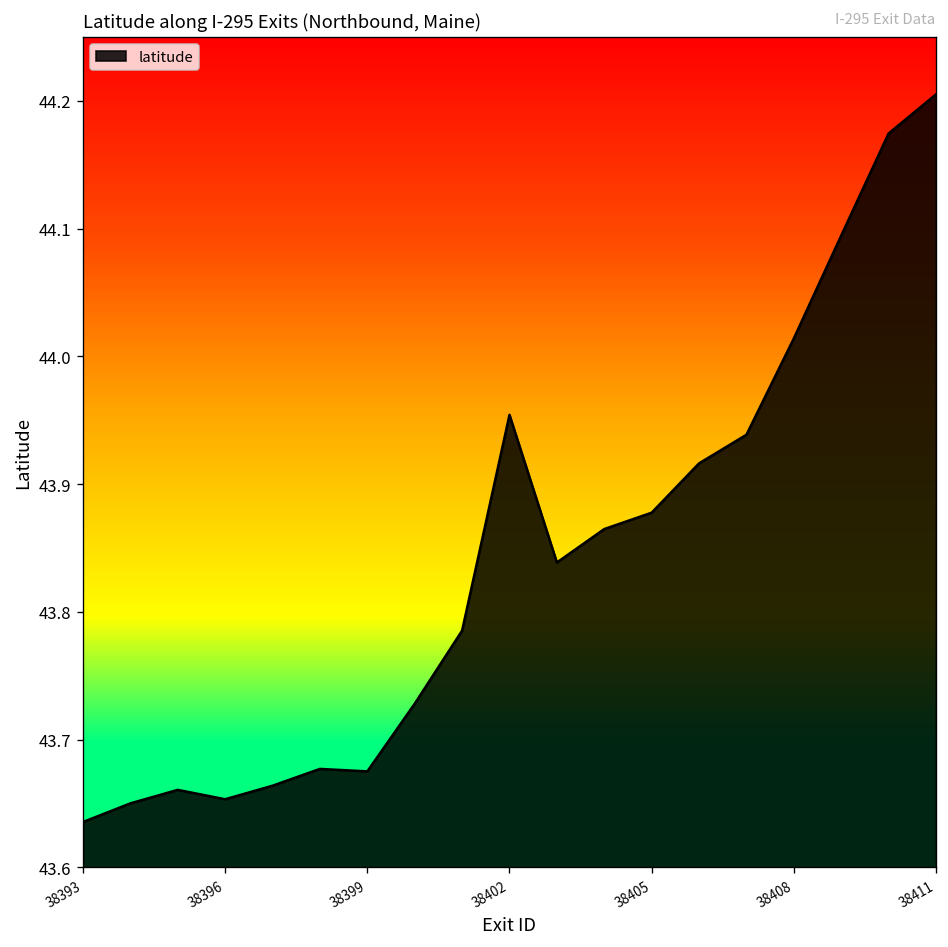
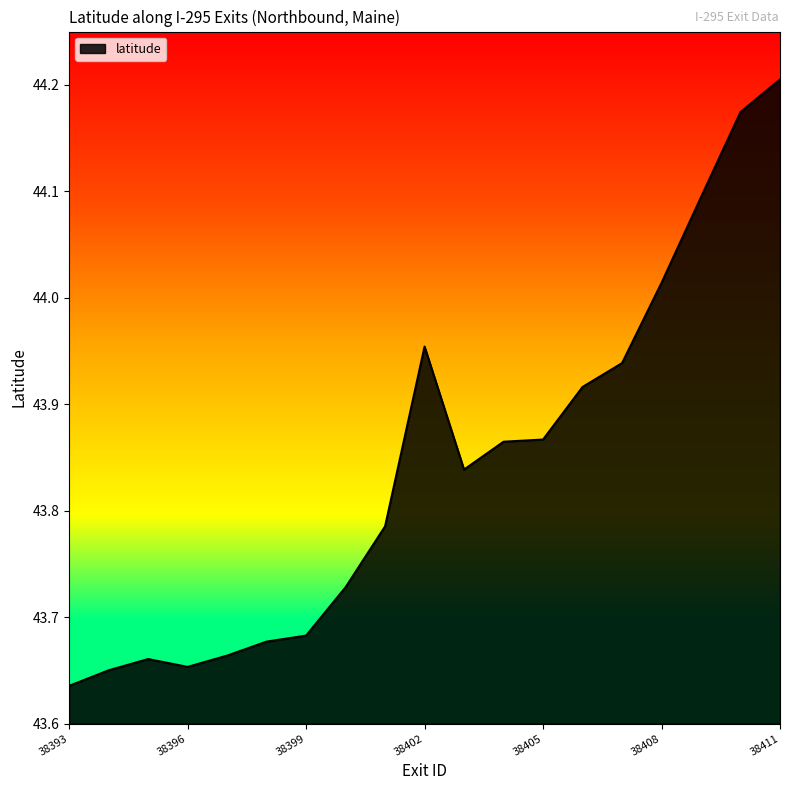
38399: 43.675 -> 43.683
38405: 43.878 -> 43.867
